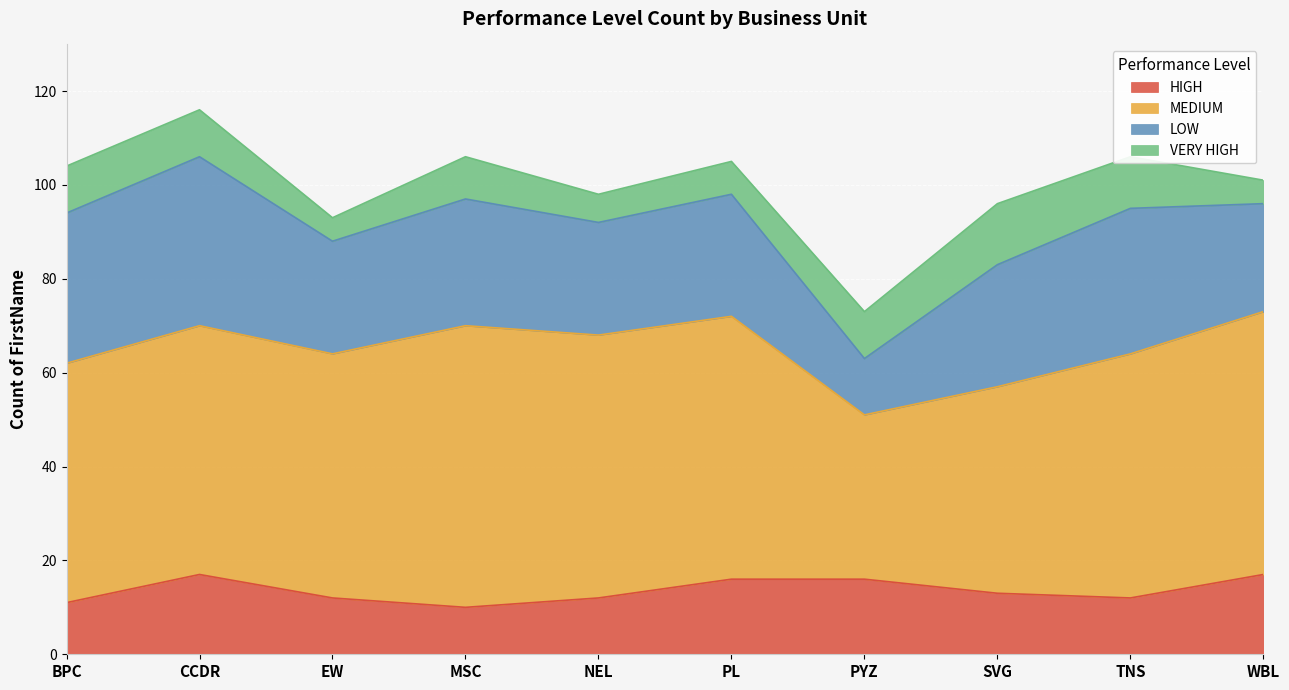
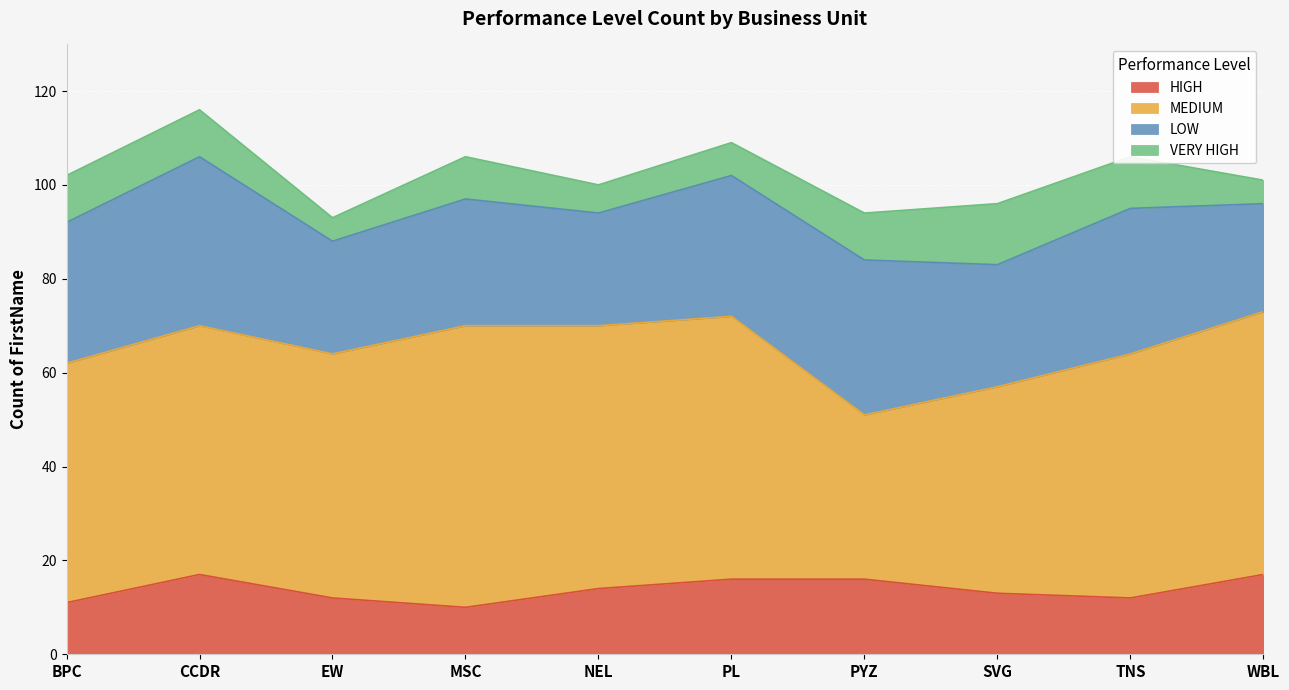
LOW, BPC: 32 -> 30
HIGH, NEL: 12 -> 14
LOW, PL: 26 -> 30
LOW, PYZ: 12 -> 33
